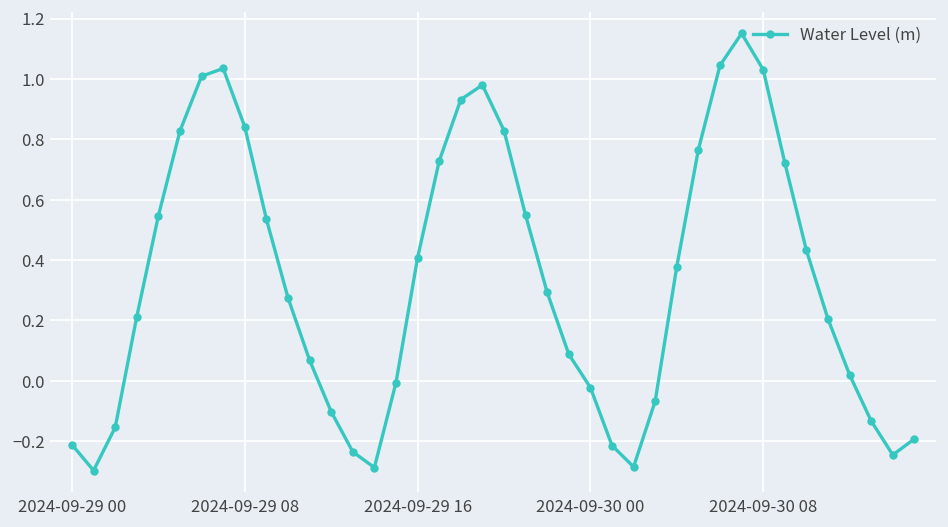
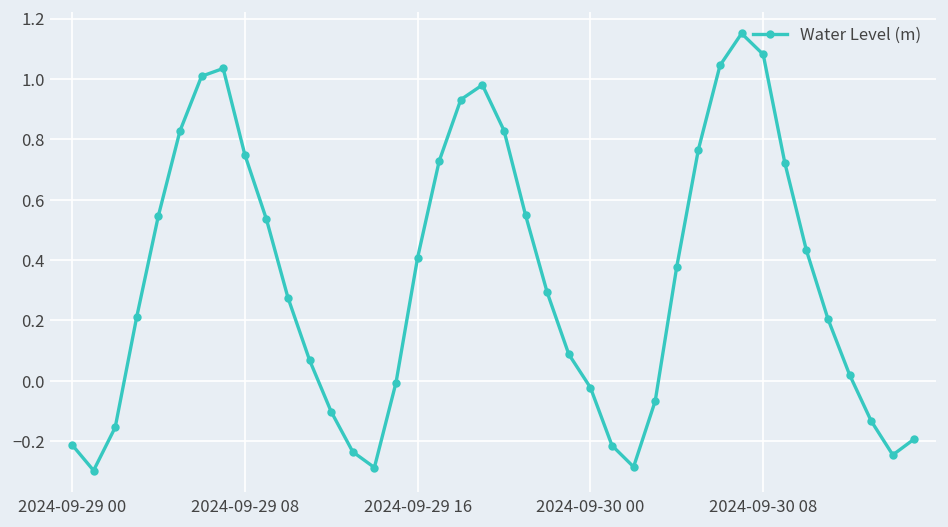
2024-09-29 08: 0.84 -> 0.75
2024-09-30 08: 1.03 -> 1.08
